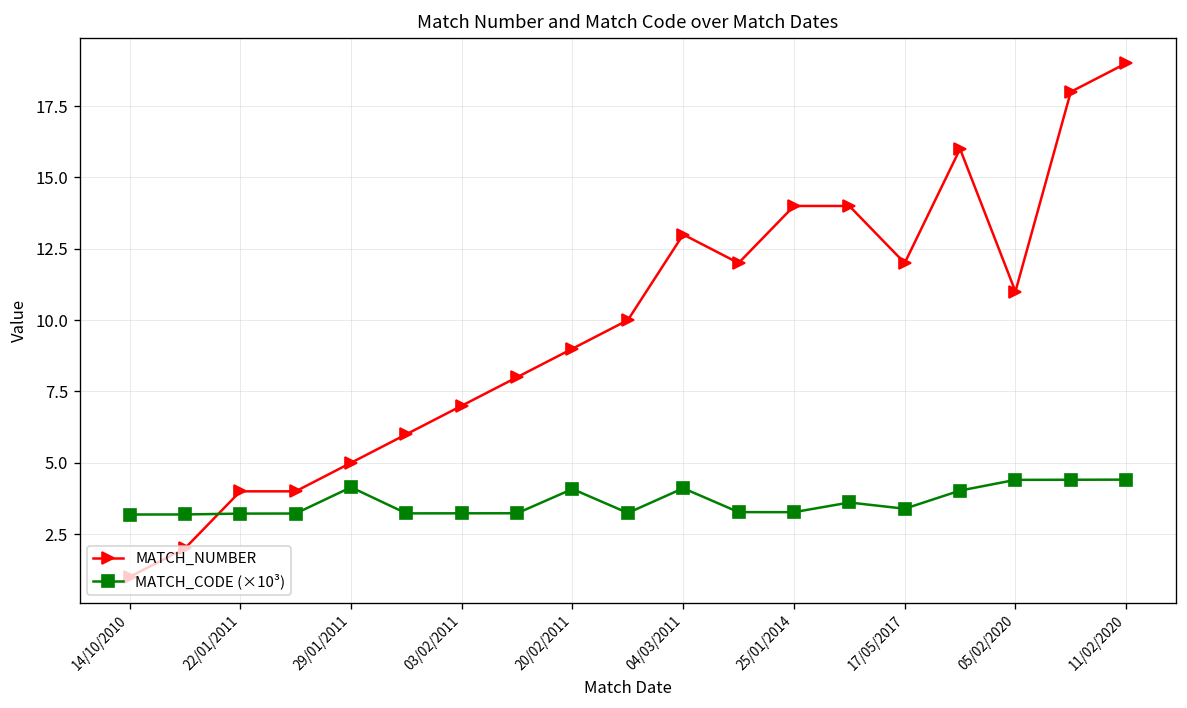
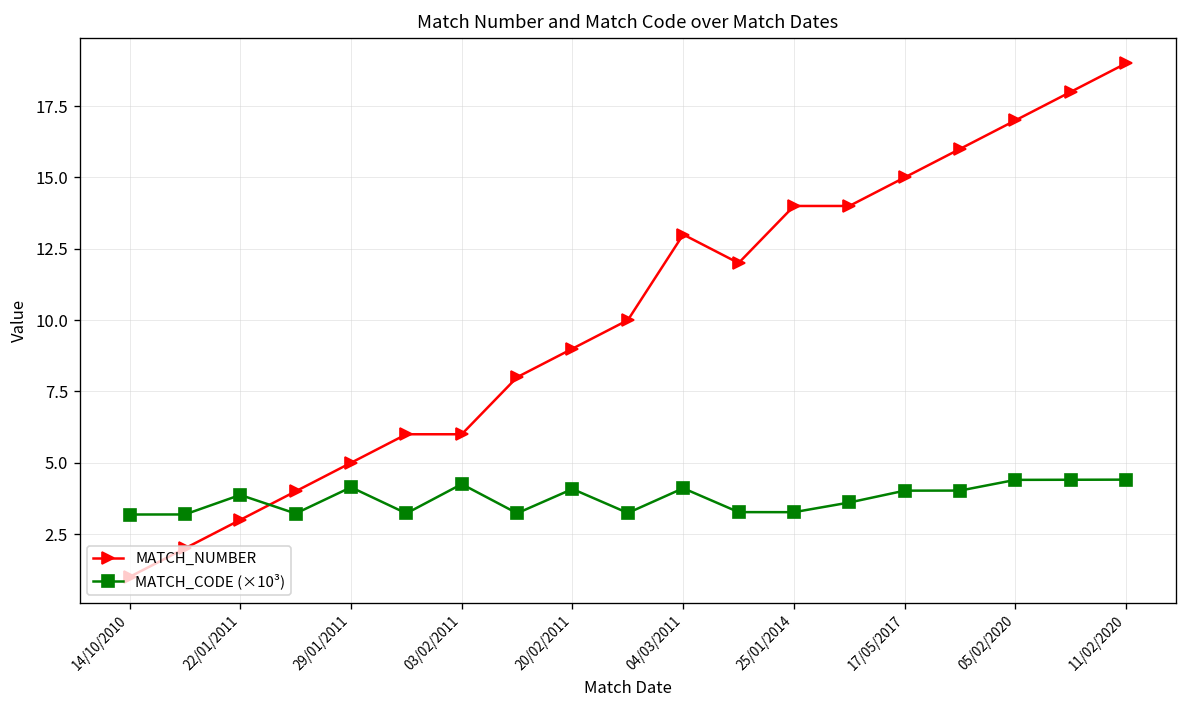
MATCH_NUMBER, 22/01/2011: 4 -> 3
MATCH_CODE (×10³), 22/01/2011: 3.2 -> 3.9
MATCH_NUMBER, 03/02/2011: 7 -> 6
MATCH_CODE (×10³), 03/02/2011: 3.2 -> 4.3
MATCH_NUMBER, 17/05/2017: 12 -> 15
MATCH_CODE (×10³), 17/05/2017: 3.4 -> 4.0
MATCH_NUMBER, 05/02/2020: 11 -> 17
